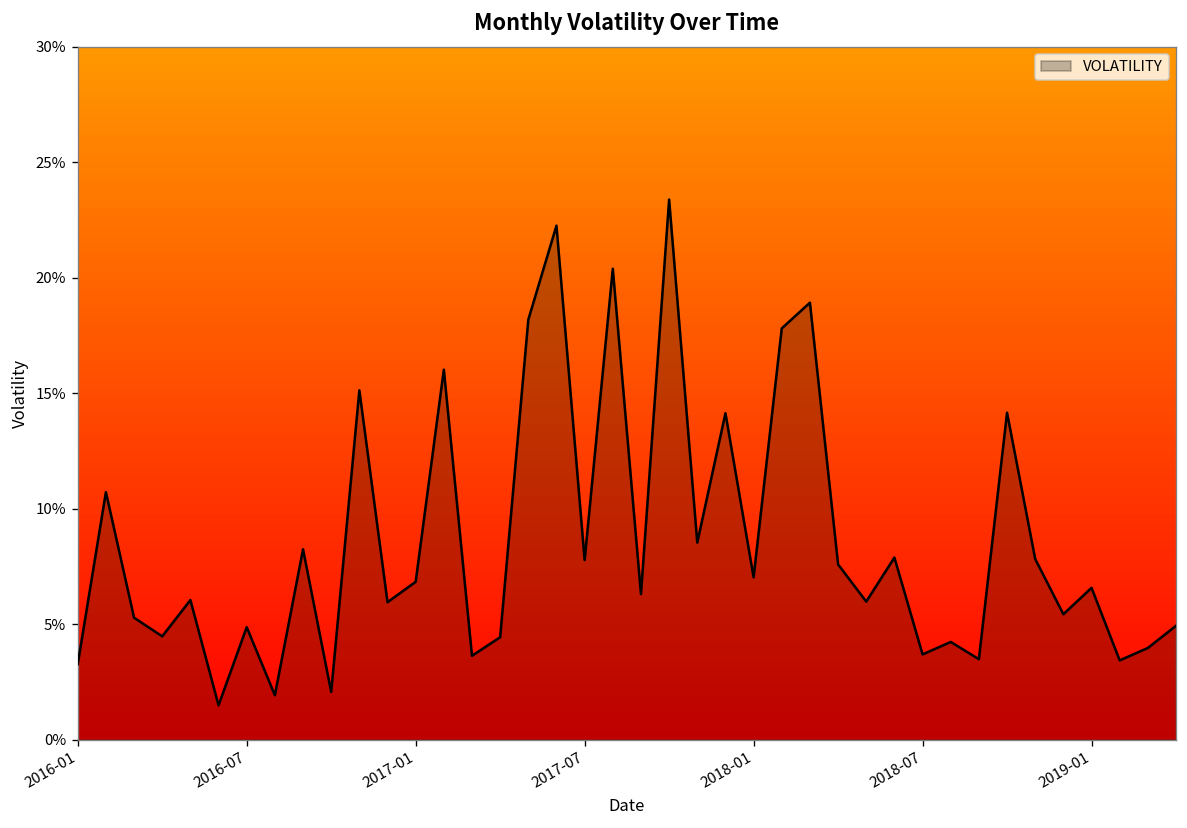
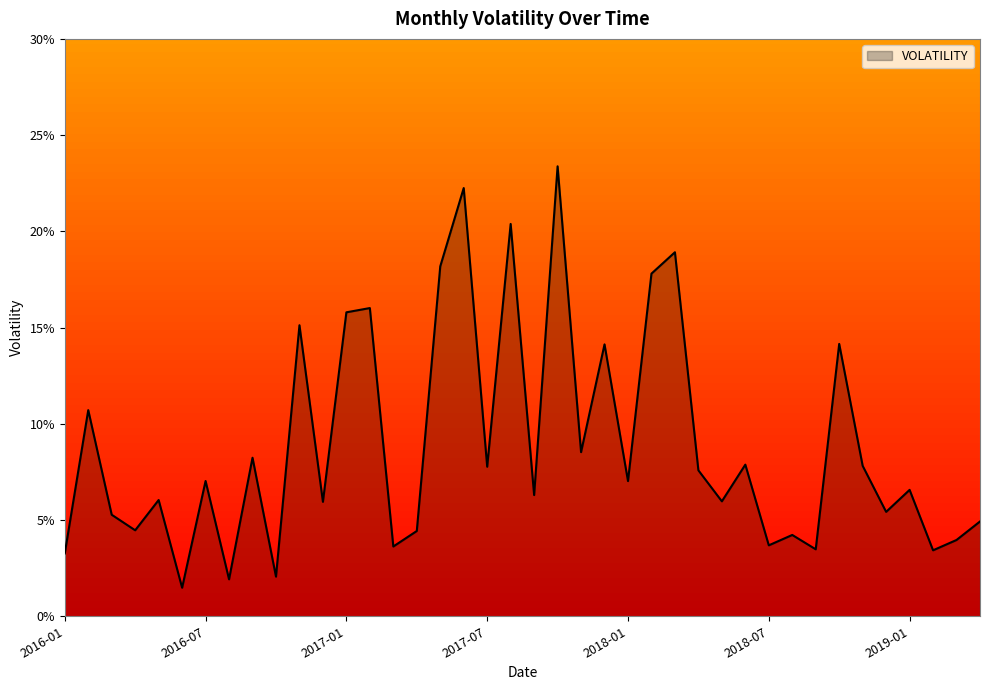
2016-07: 4.9% -> 7.0%
2017-01: 6.8% -> 15.8%
